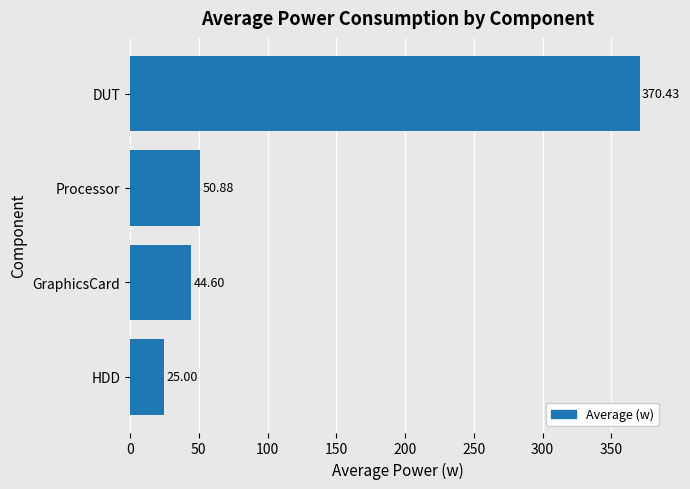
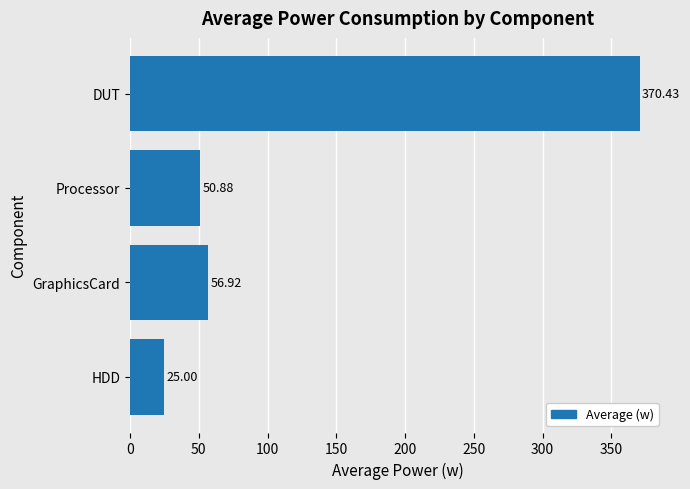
GraphicsCard: 44.60 -> 56.92
